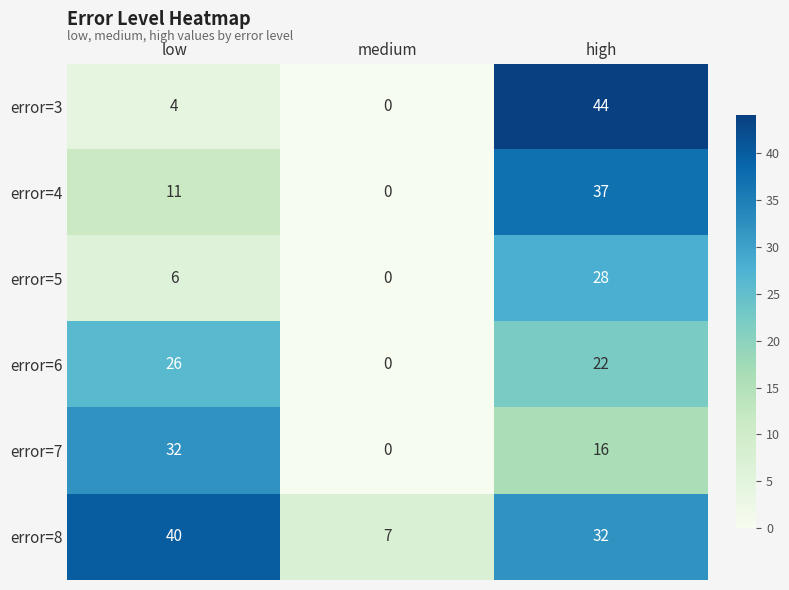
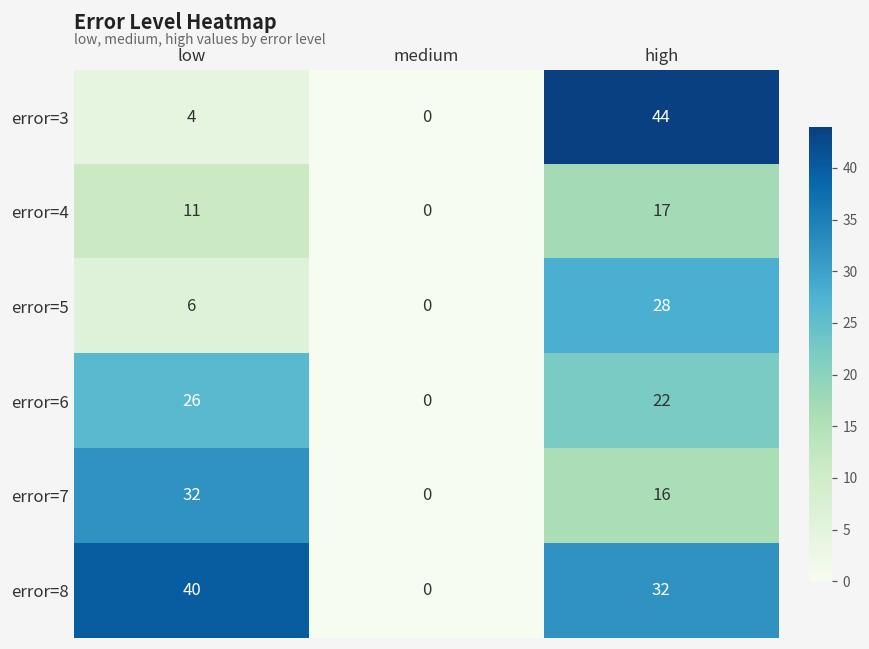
error=4, high: 37 -> 17
error=8, medium: 7 -> 0
